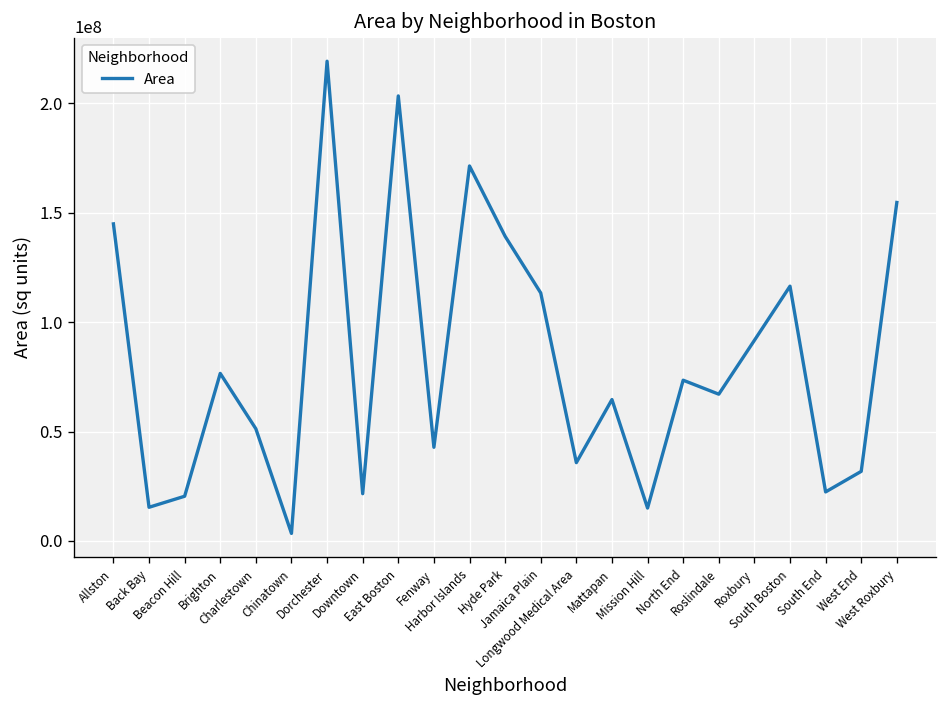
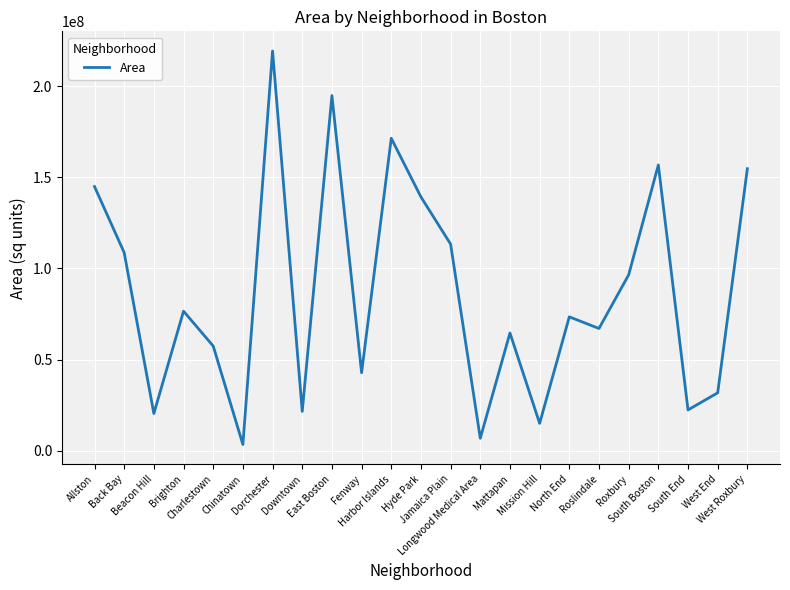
Back Bay: 15000000 -> 109000000
Charlestown: 51000000 -> 57000000
East Boston: 203000000 -> 195000000
Longwood Medical Area: 36000000 -> 7000000
Roxbury: 92000000 -> 97000000
South Boston: 116000000 -> 157000000
